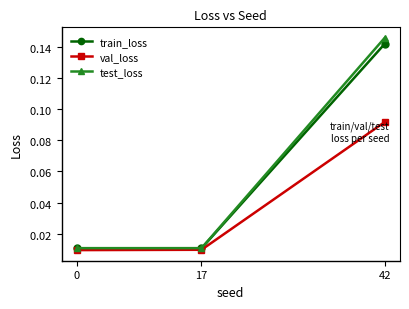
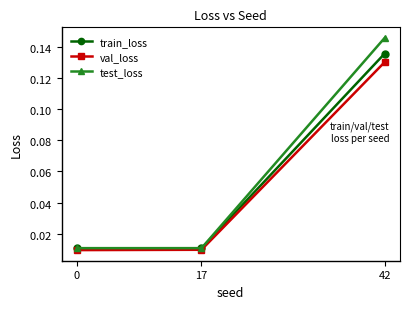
train_loss, 42: 0.142 -> 0.136
val_loss, 42: 0.092 -> 0.130
